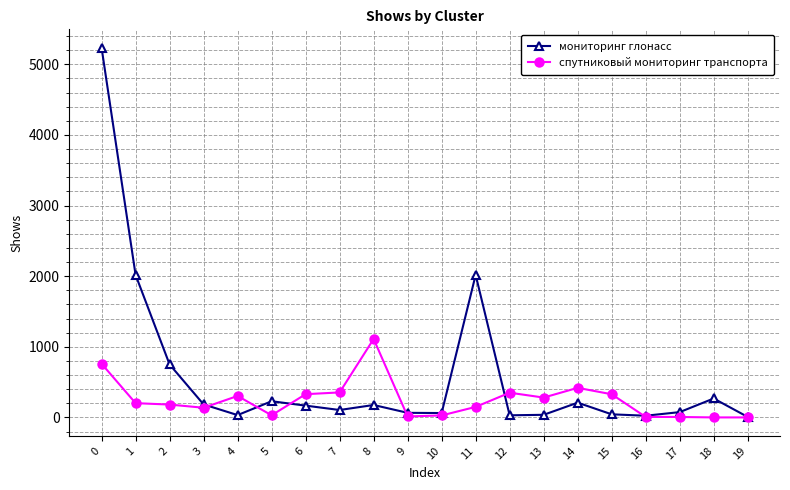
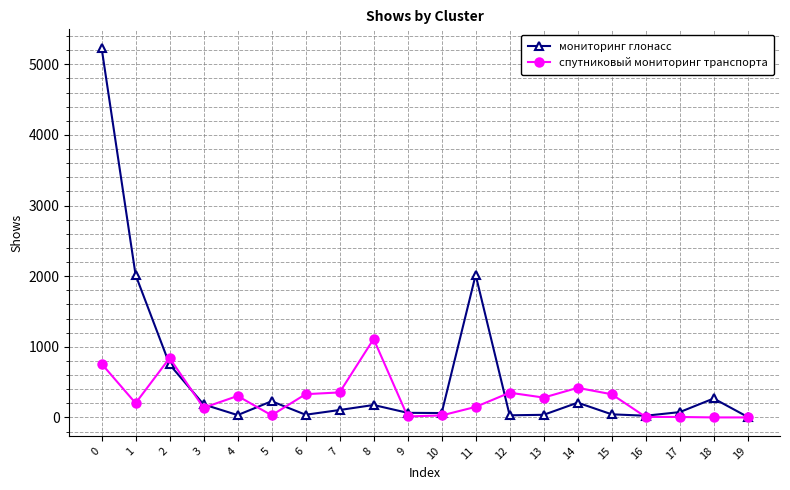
спутниковый мониторинг транспорта, 2: 200 -> 800
мониторинг глонасс, 6: 200 -> 0
